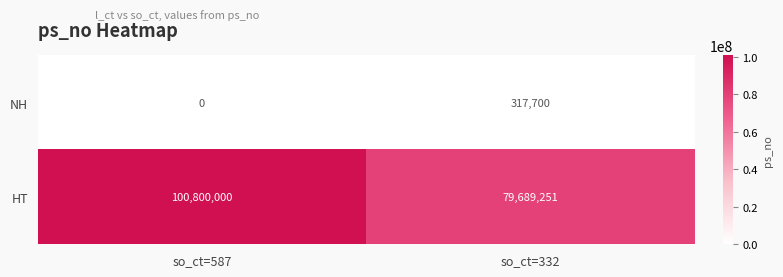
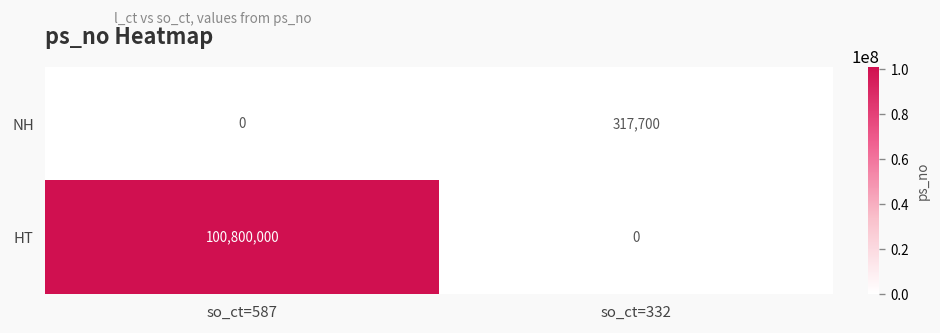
HT, so_ct=332: 79,689,251 -> 0
